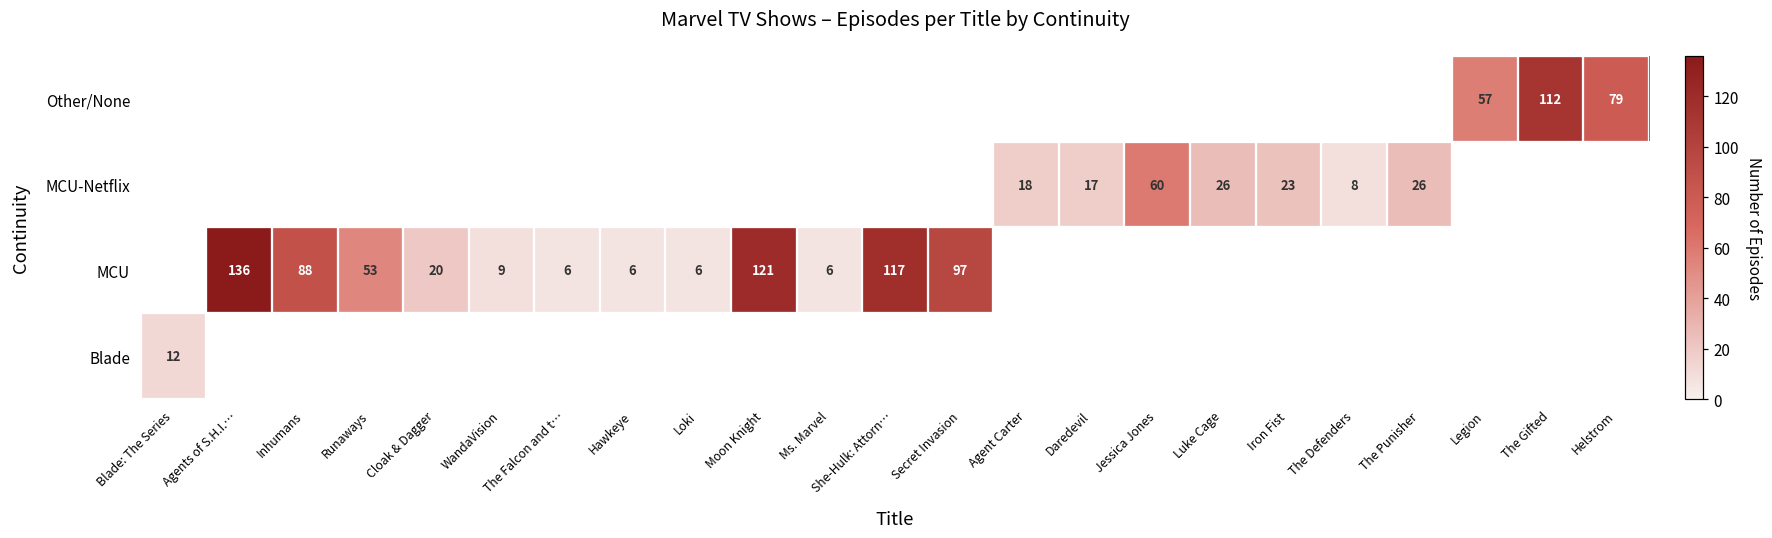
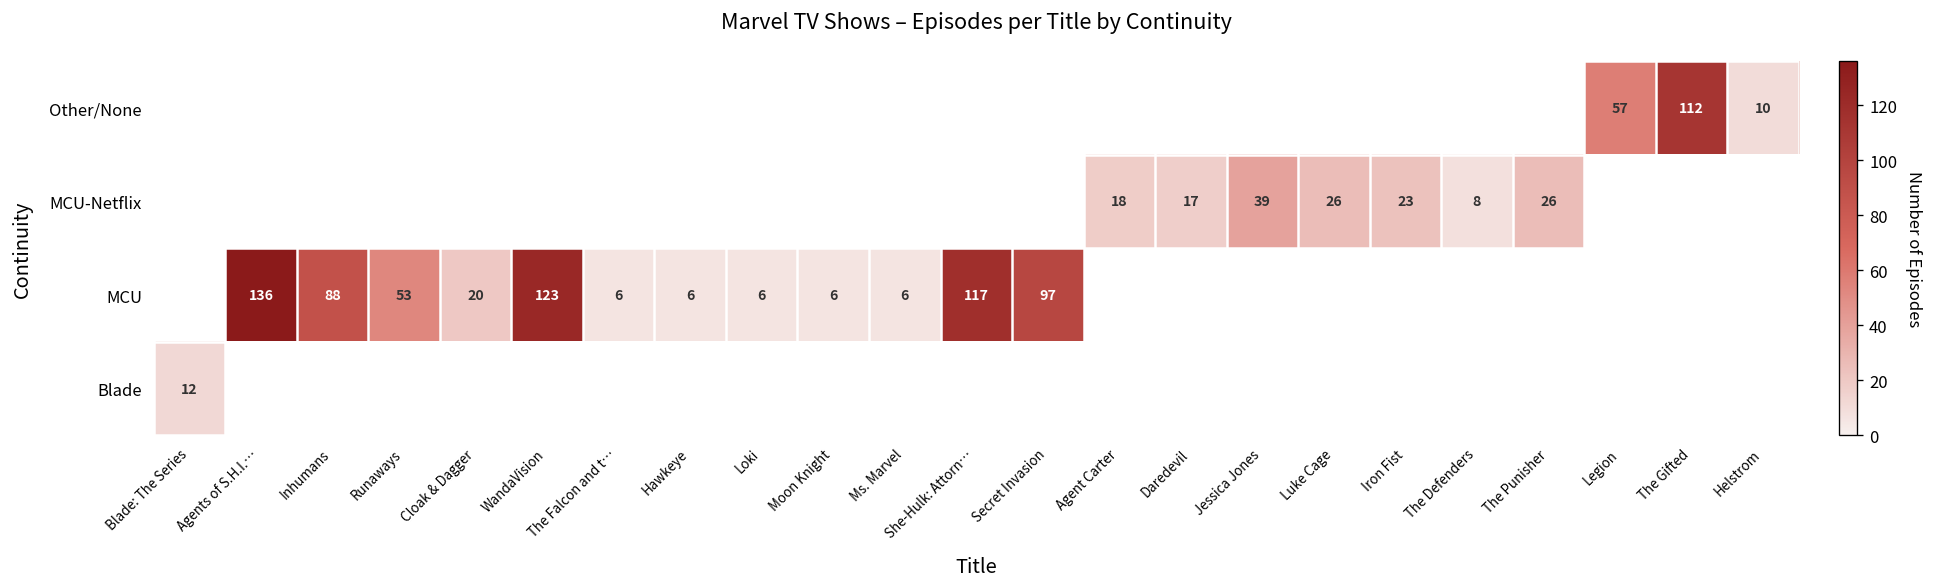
Other/None, Helstrom: 79 -> 10
MCU-Netflix, Jessica Jones: 60 -> 39
MCU, WandaVision: 9 -> 123
MCU, Moon Knight: 121 -> 6
